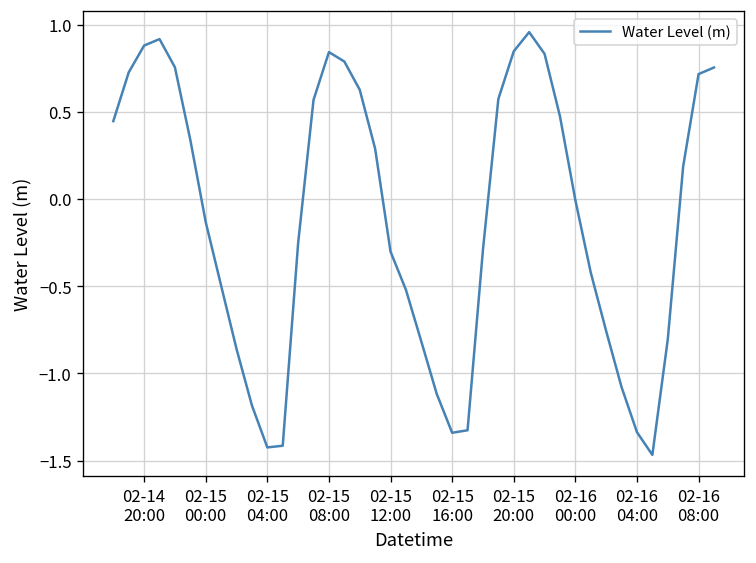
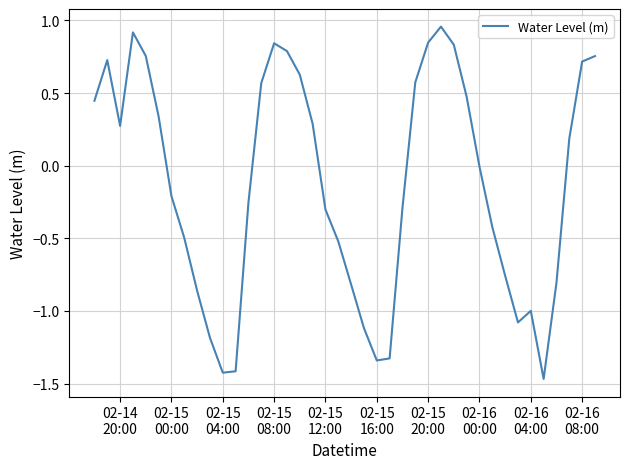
02-14 20:00: 0.88 -> 0.27
02-15 00:00: -0.13 -> -0.21
02-16 04:00: -1.34 -> -1.00
